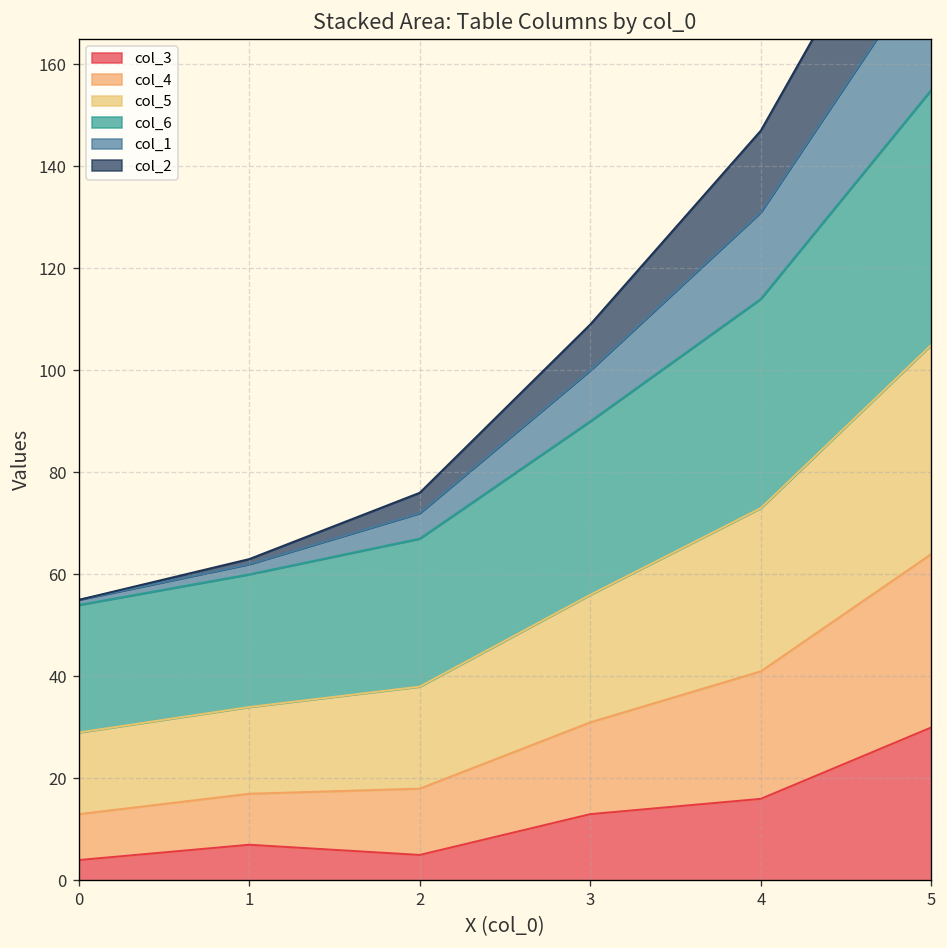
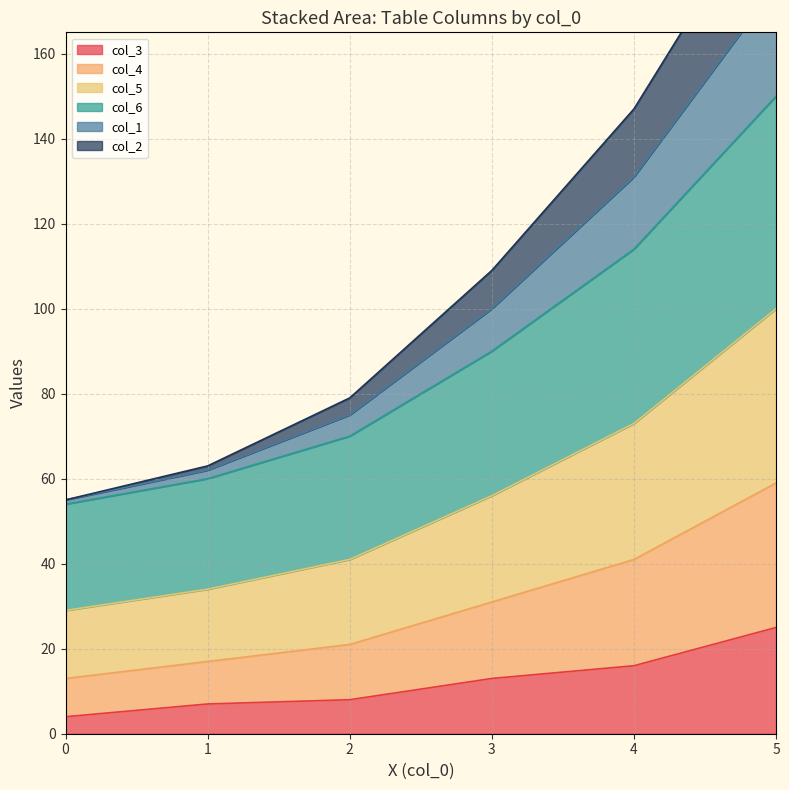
col_3, 2: 5 -> 8
col_3, 5: 30 -> 25
